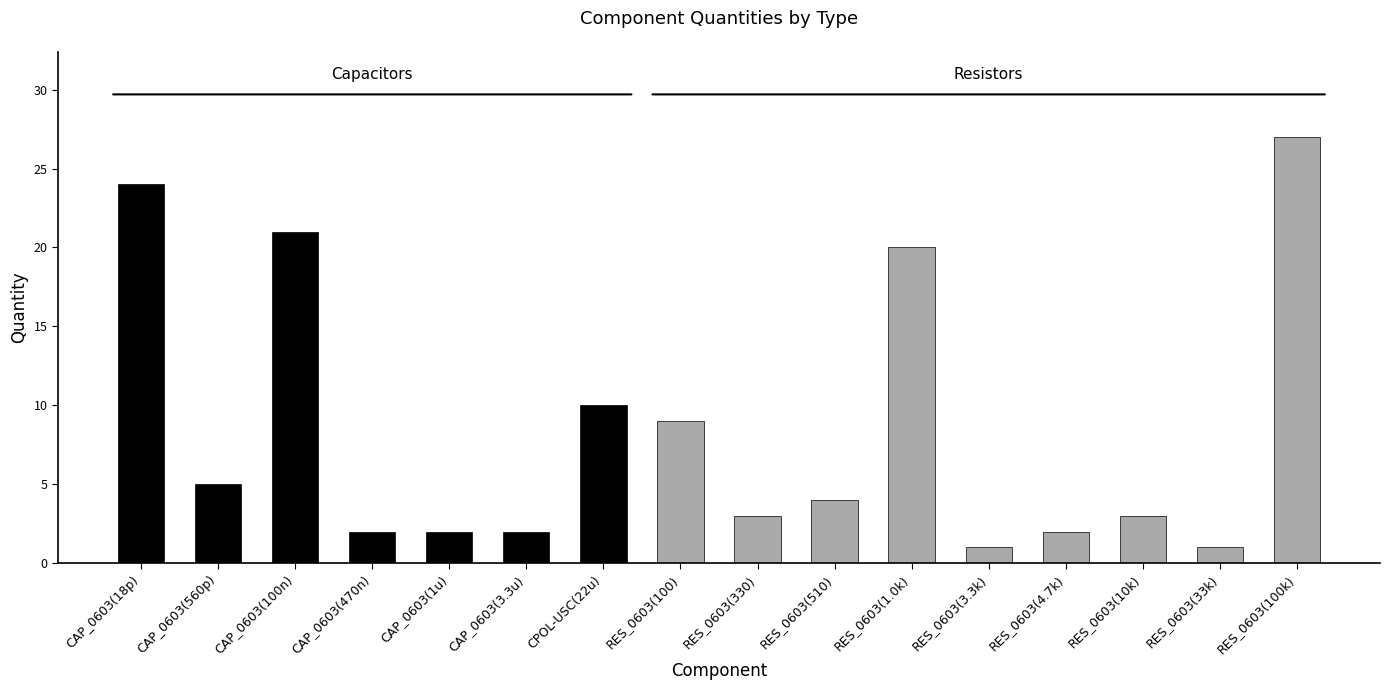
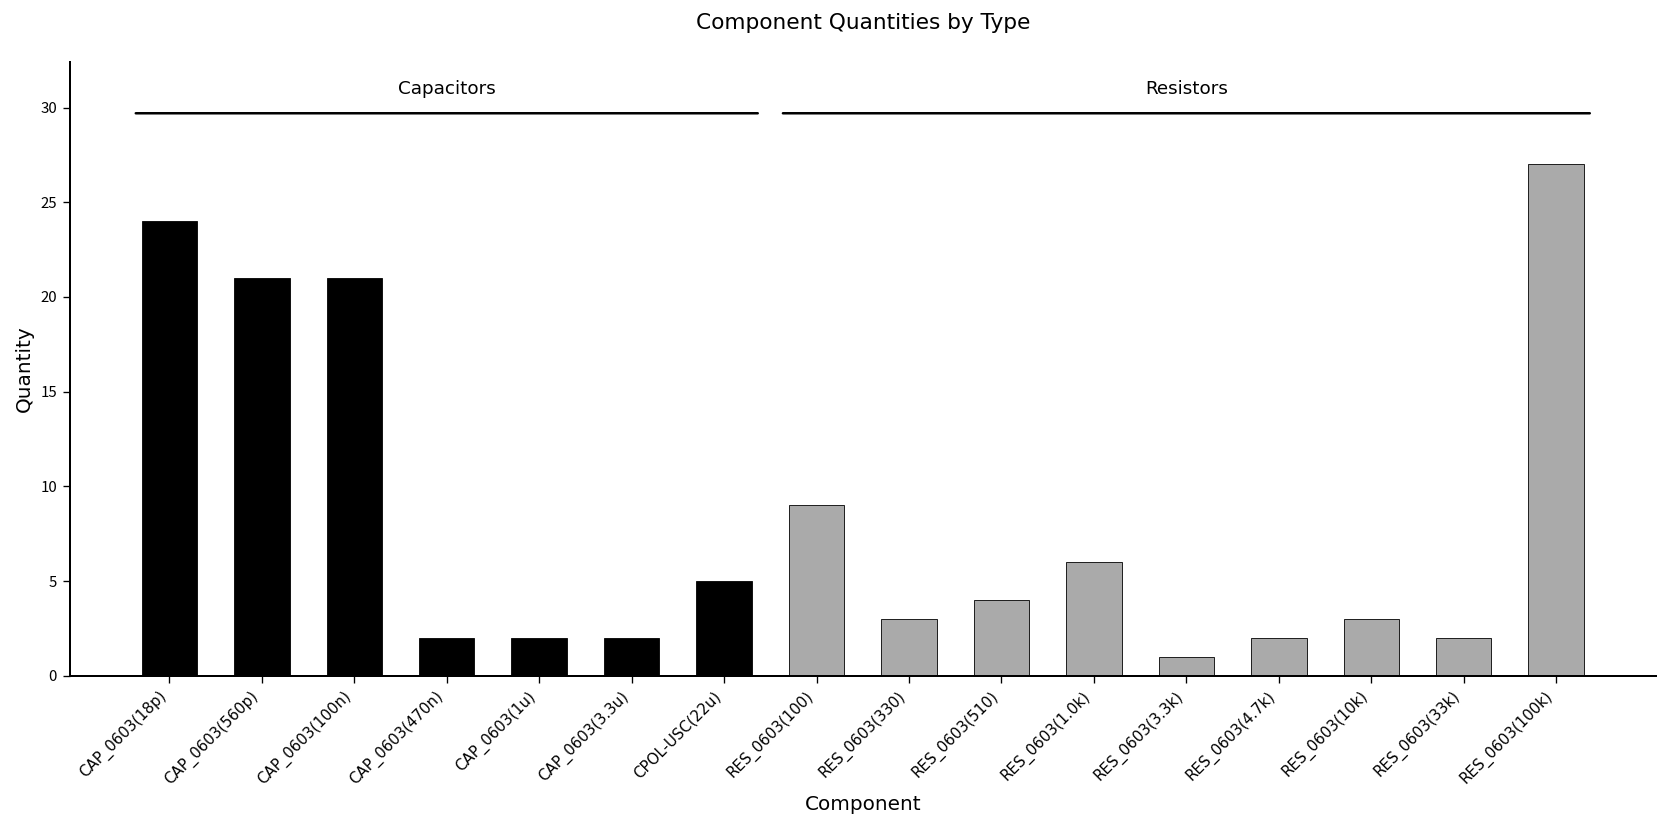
CAP_0603(560p): 5 -> 21
CPOL-USC(22u): 10 -> 5
RES_0603(1.0k): 20 -> 6
RES_0603(33k): 1 -> 2
